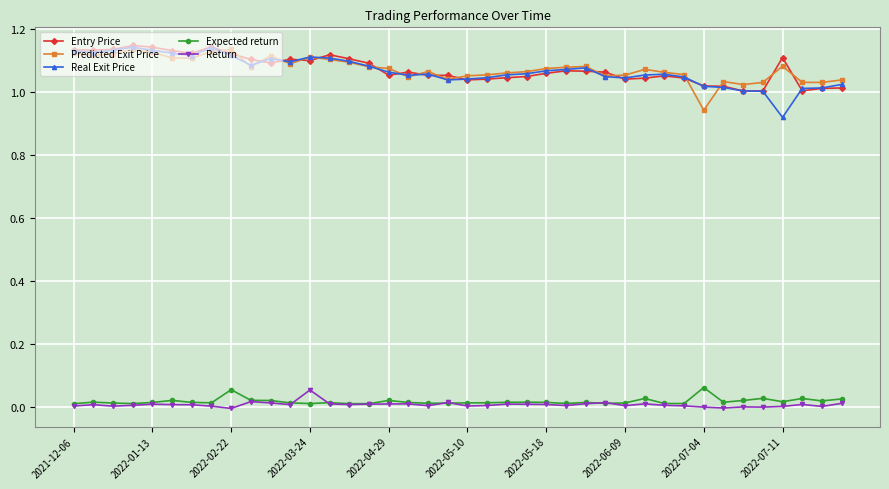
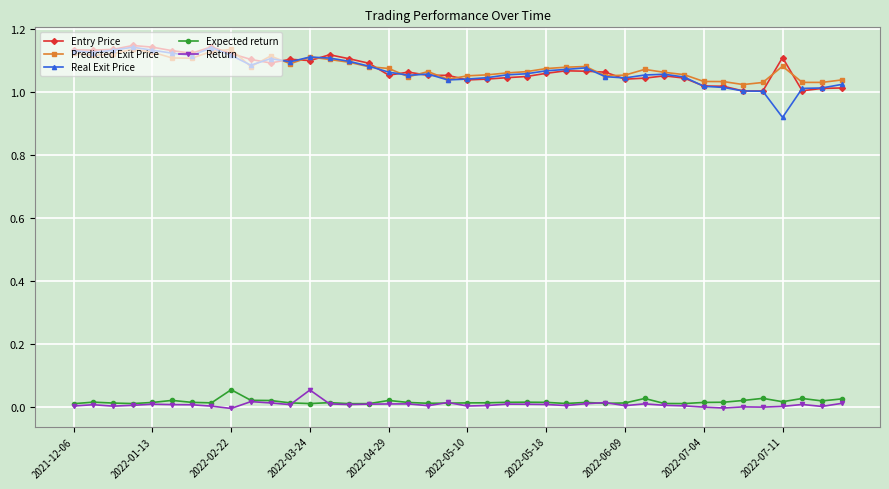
Predicted Exit Price, 2022-07-04: 0.94 -> 1.03
Expected return, 2022-07-04: 0.06 -> 0.01
